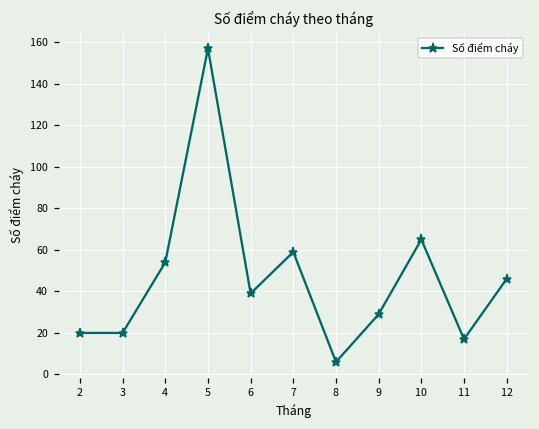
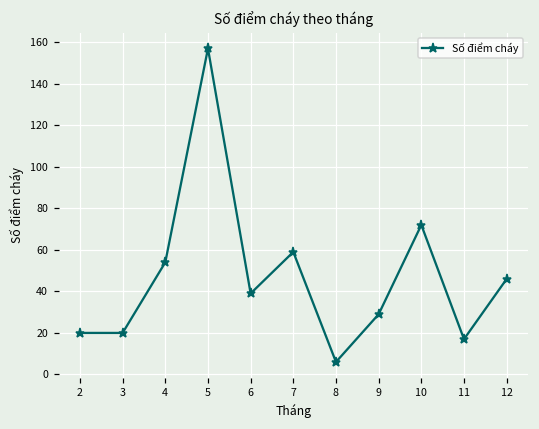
10: 65 -> 72
